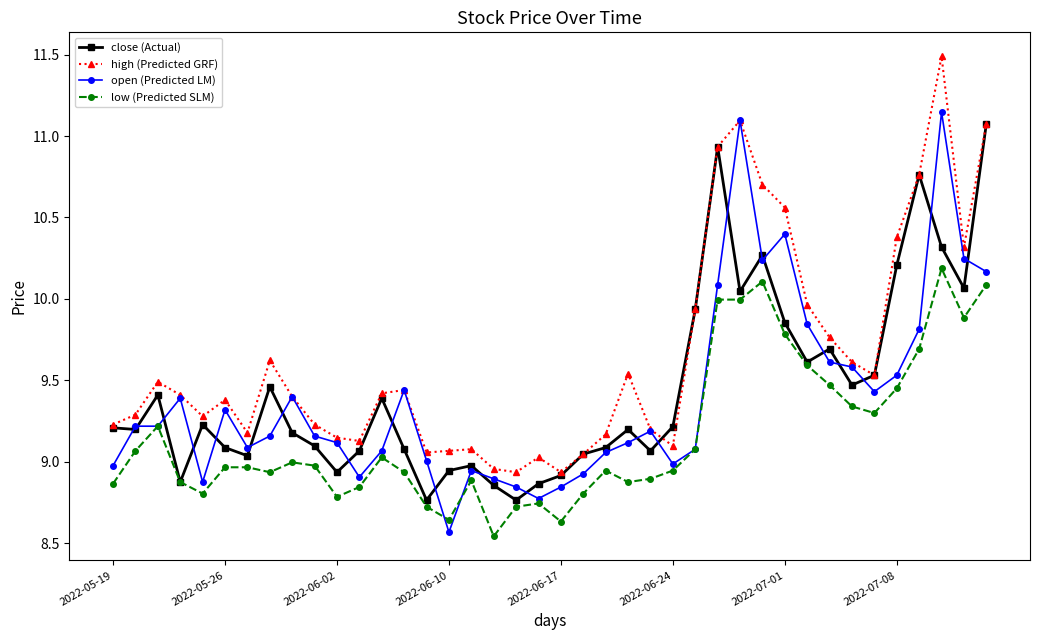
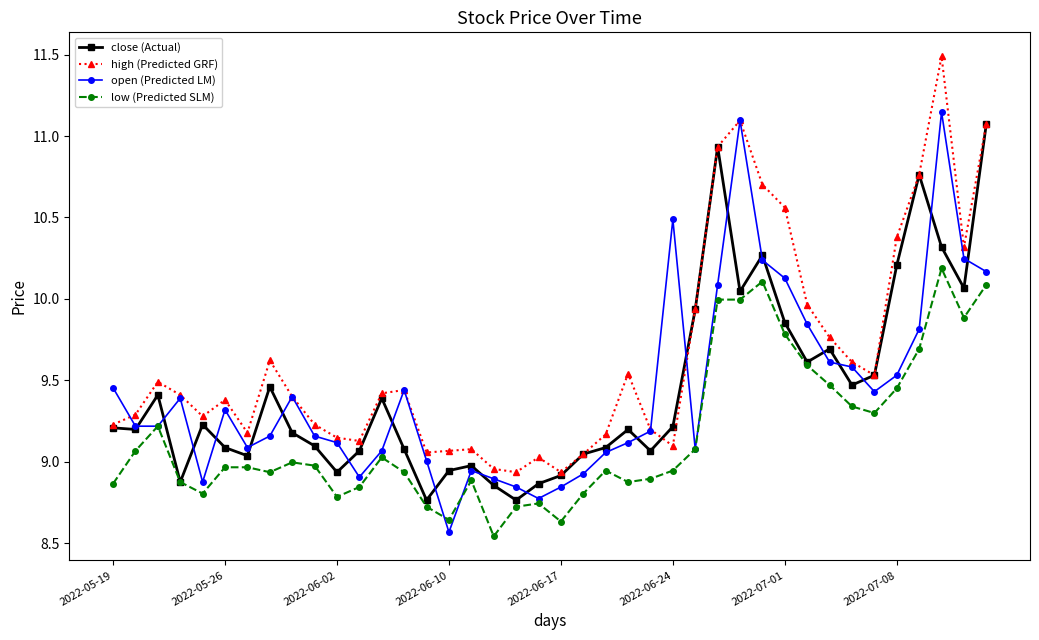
open (Predicted LM), 2022-05-19: 8.98 -> 9.45
open (Predicted LM), 2022-06-24: 8.99 -> 10.49
open (Predicted LM), 2022-07-01: 10.40 -> 10.13
